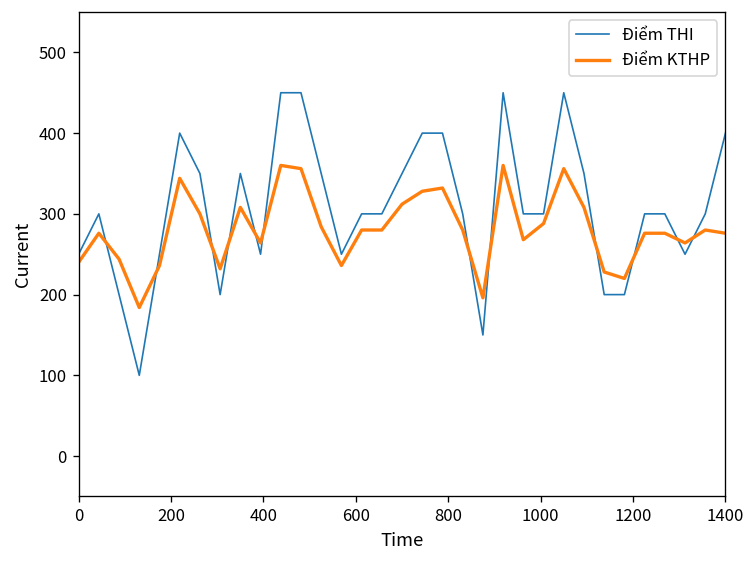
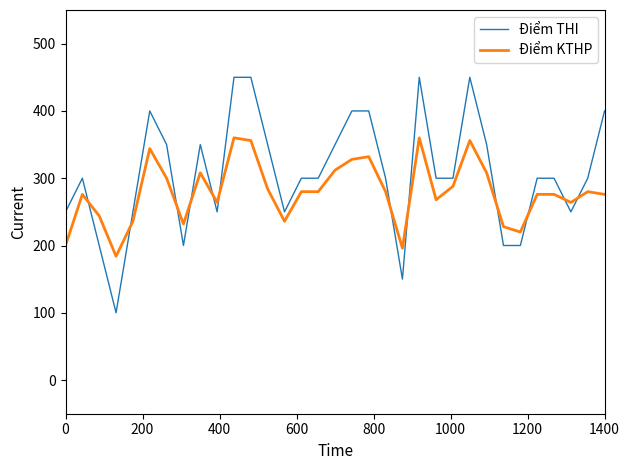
Điểm KTHP, 0: 240 -> 200
